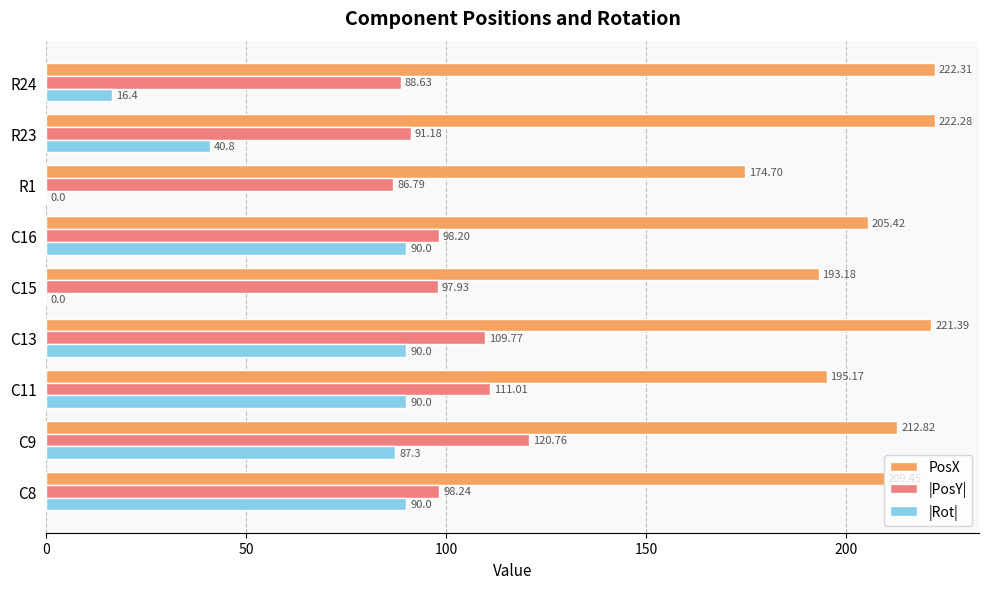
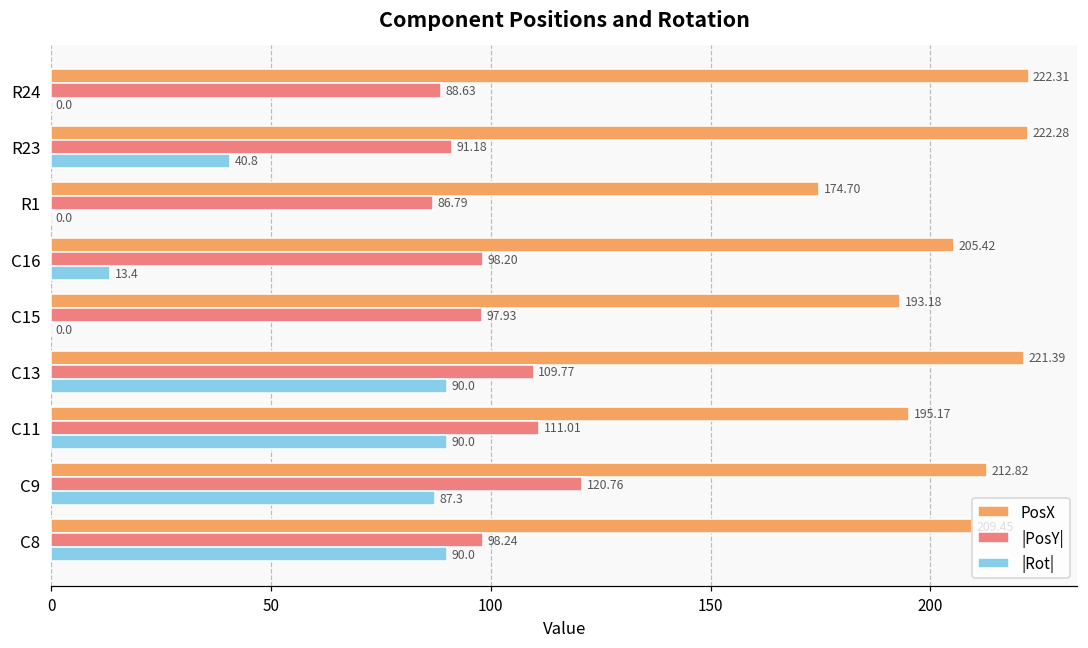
|Rot|, R24: 16.4 -> 0.0
|Rot|, C16: 90.0 -> 13.4
